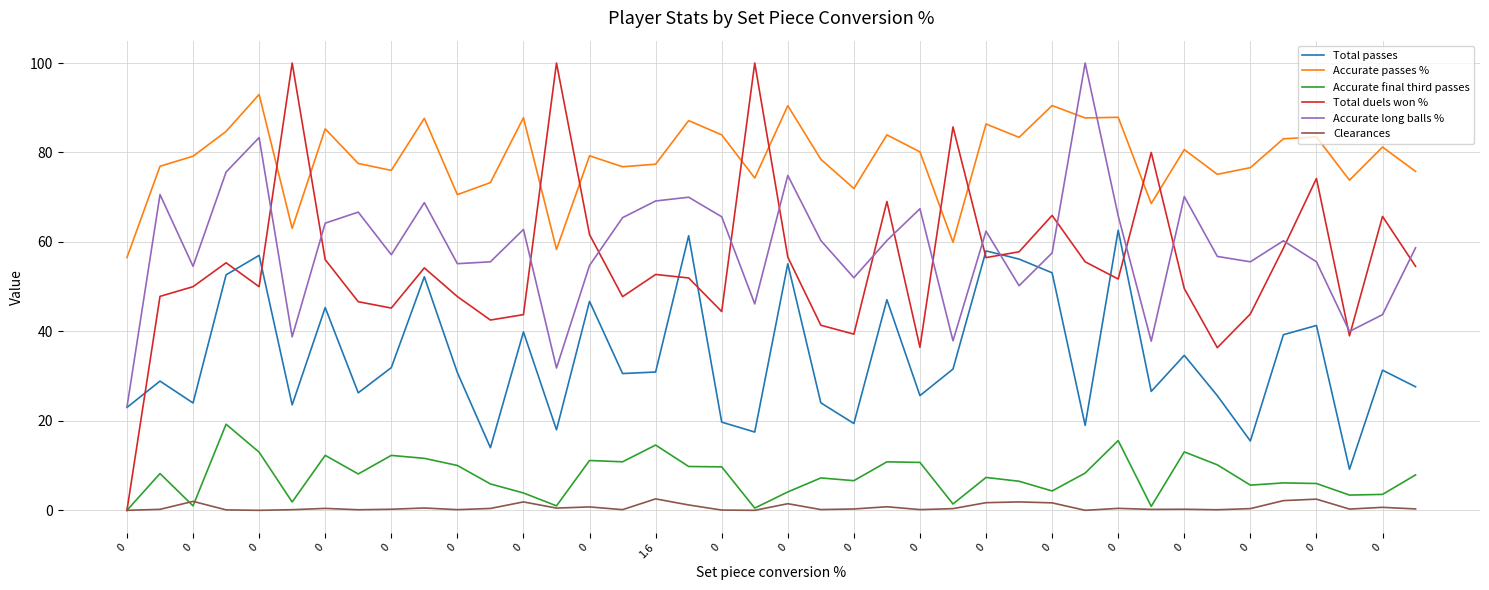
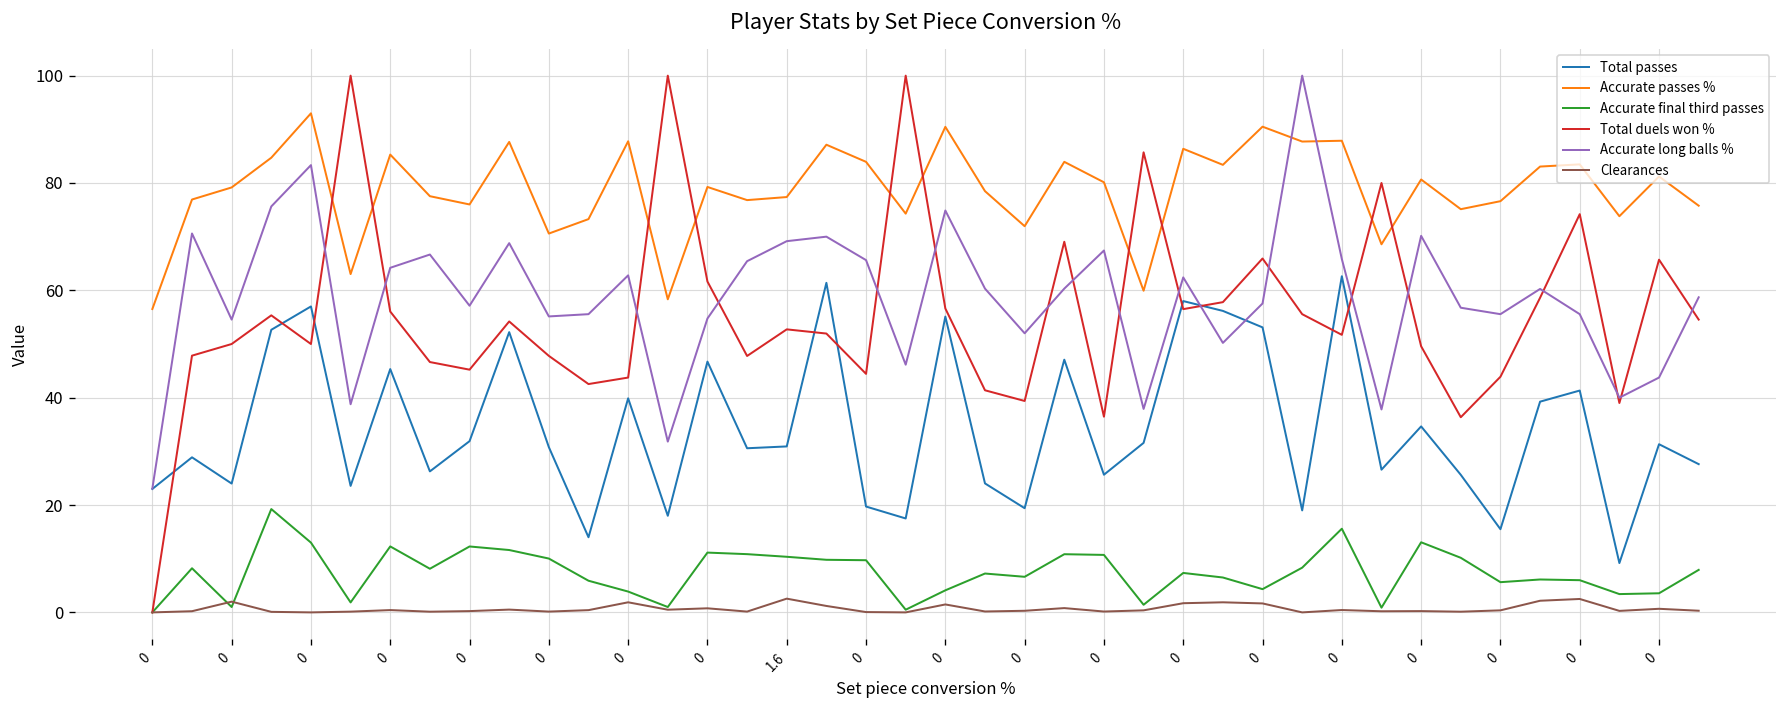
Accurate final third passes, 1.6: 15 -> 10
